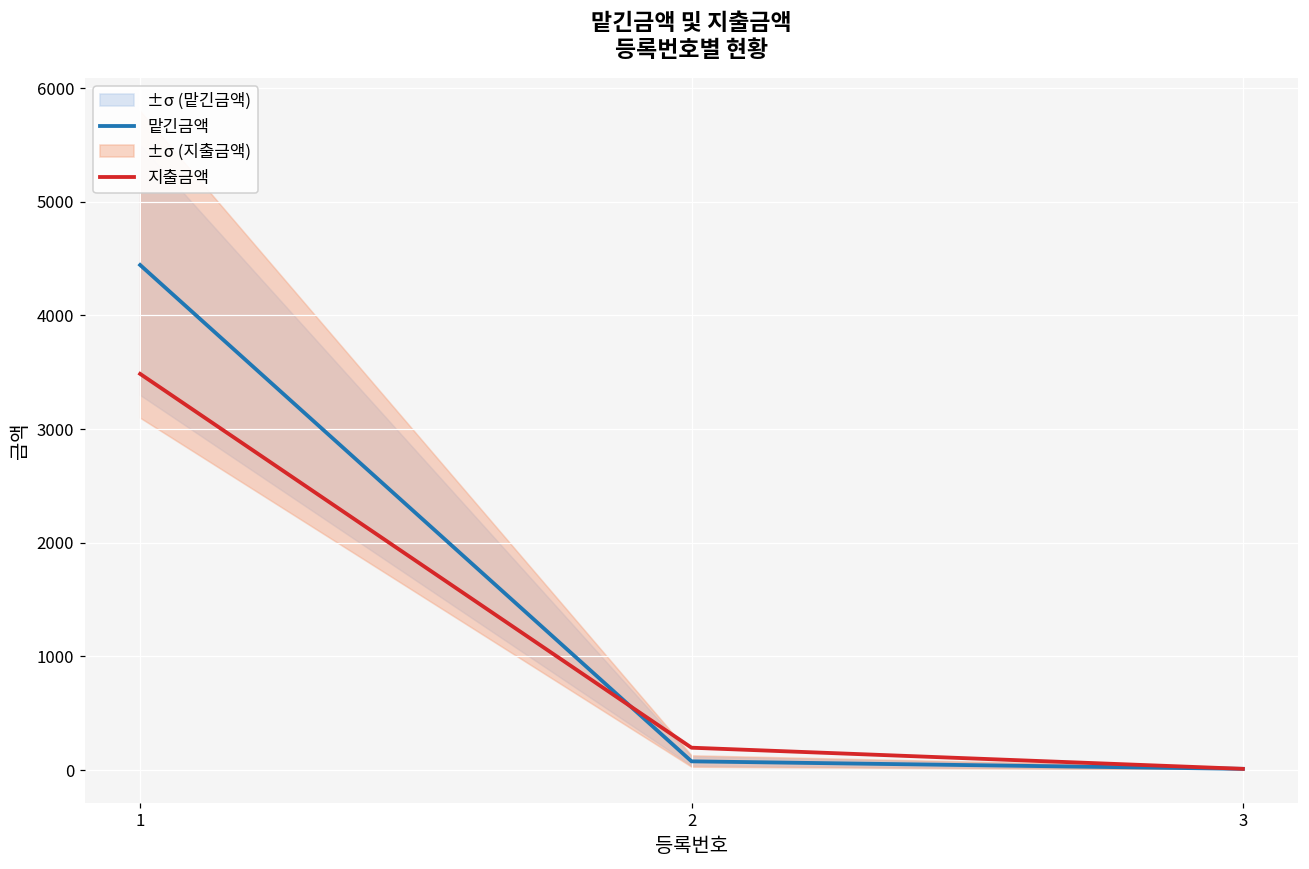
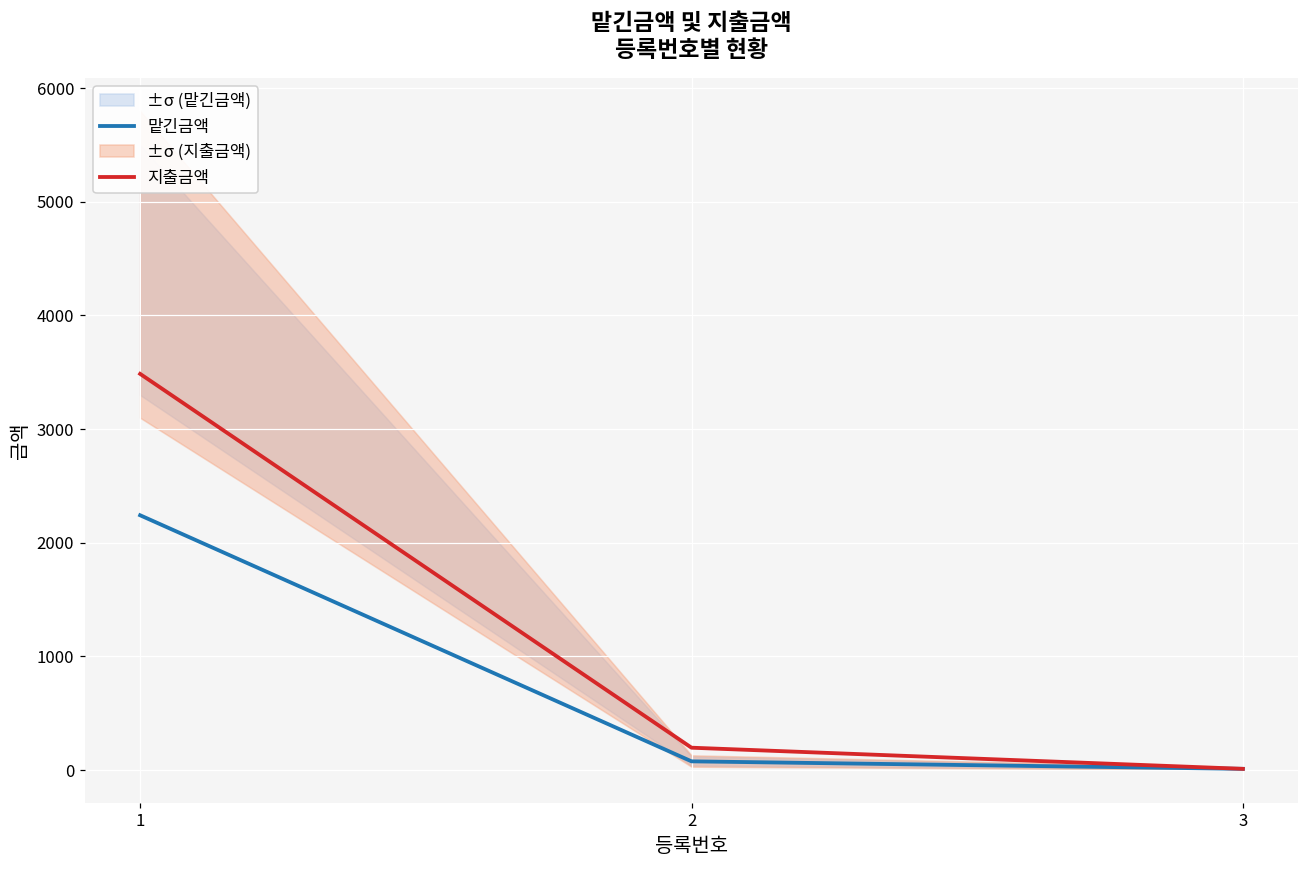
맡긴금액, 1: 4440 -> 2240
